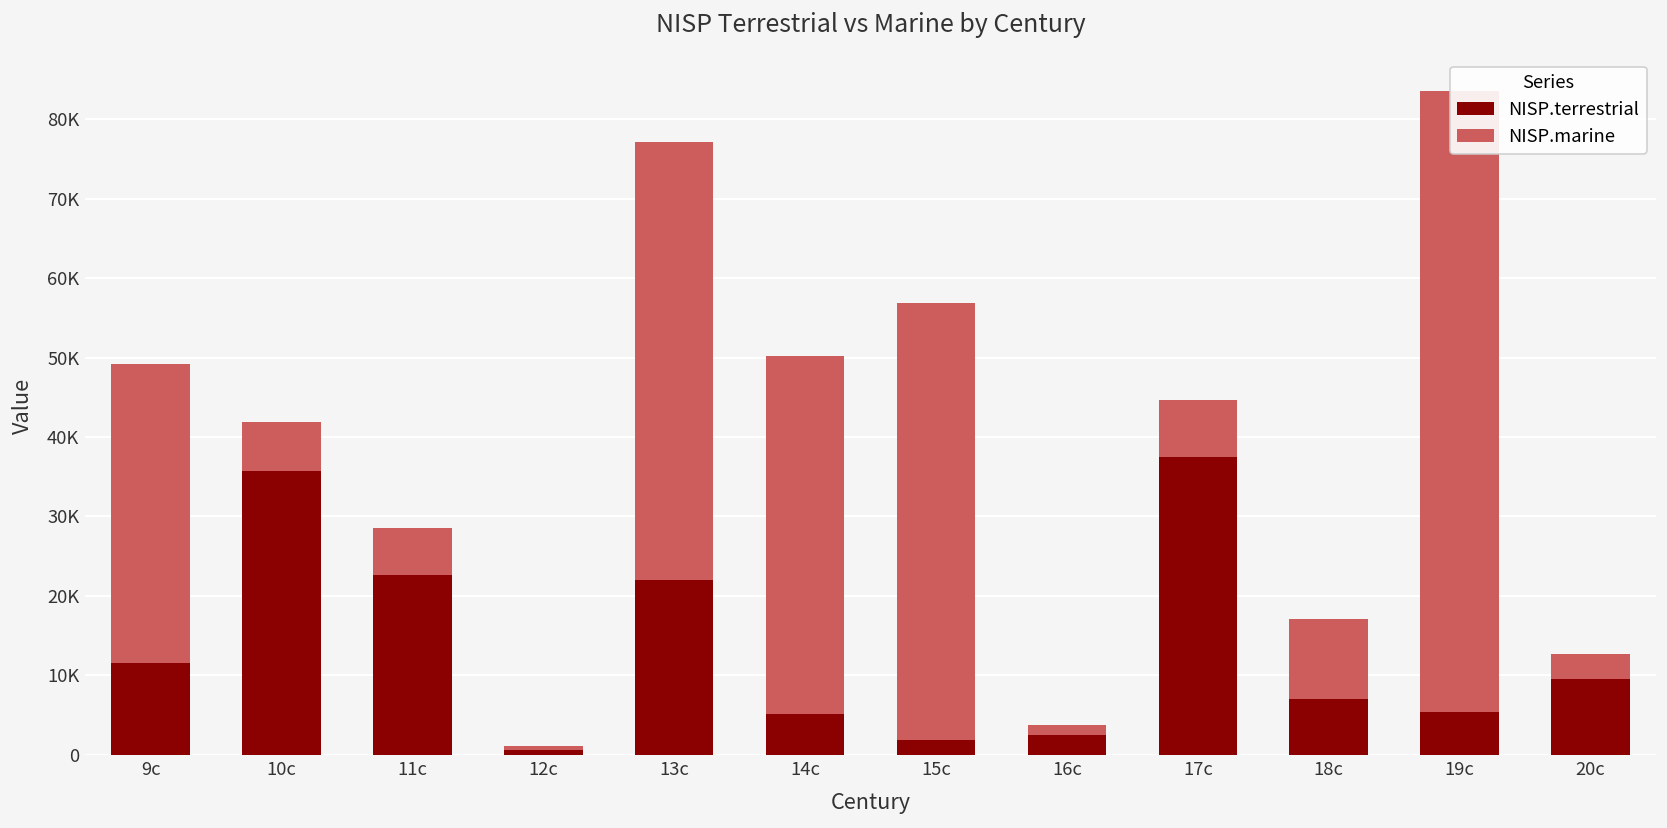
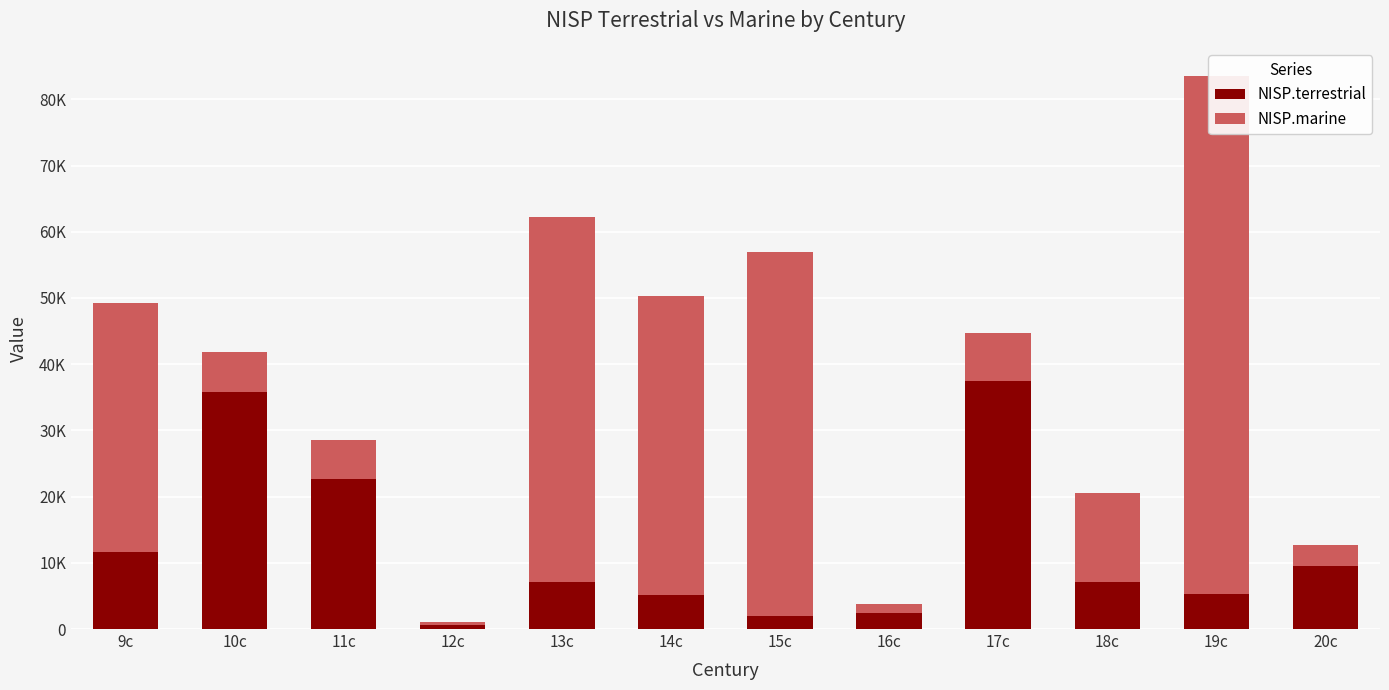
NISP.terrestrial, 13c: 22000 -> 7000
NISP.marine, 18c: 10000 -> 13000
